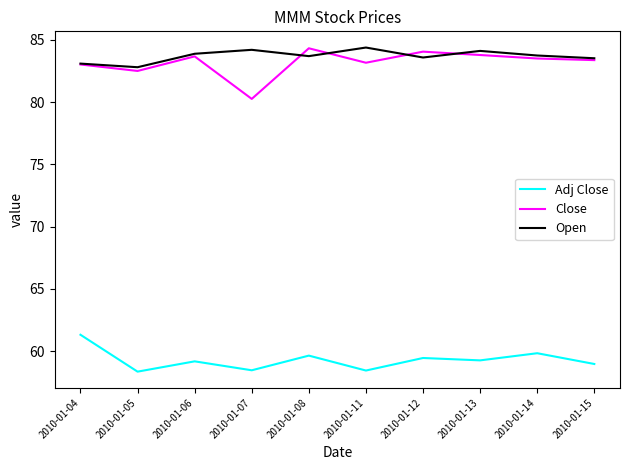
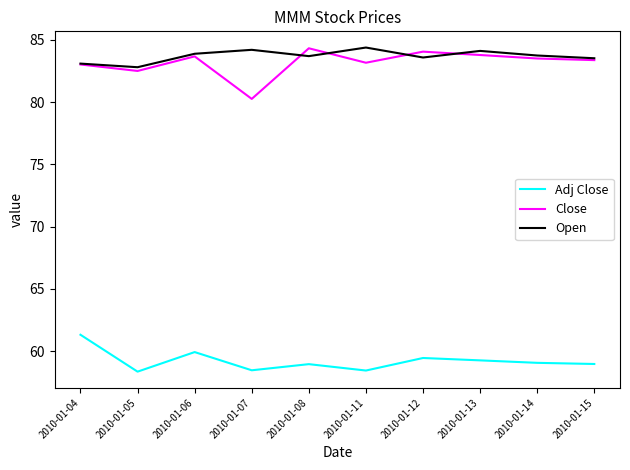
Adj Close, 2010-01-06: 59.2 -> 59.9
Adj Close, 2010-01-08: 59.6 -> 59.0
Adj Close, 2010-01-14: 59.8 -> 59.1
